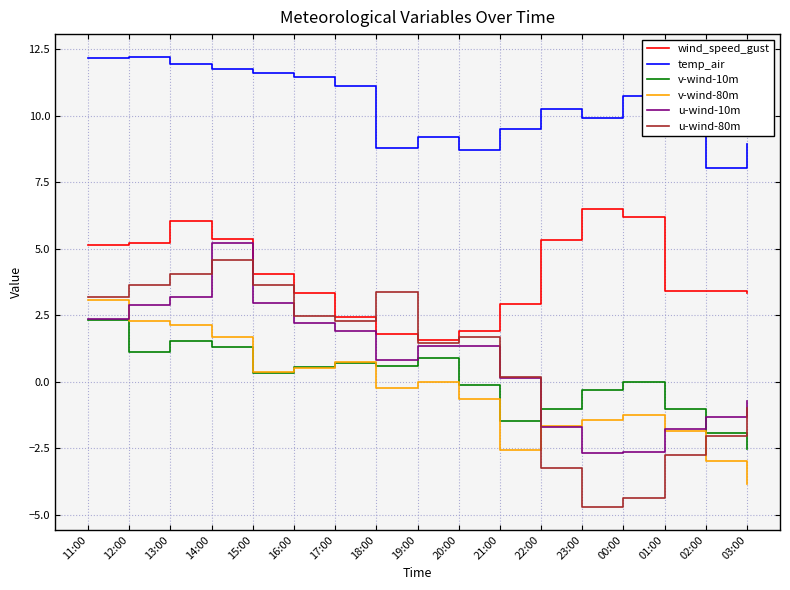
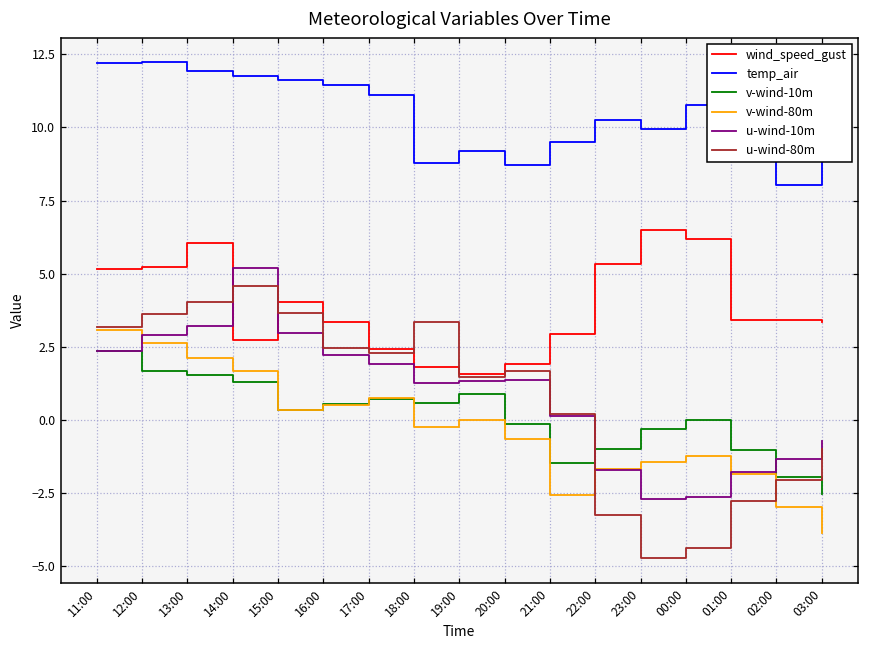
v-wind-10m, 12:00: 1.1 -> 1.7
v-wind-80m, 12:00: 2.3 -> 2.6
wind_speed_gust, 14:00: 5.4 -> 2.7
u-wind-10m, 18:00: 0.8 -> 1.3
